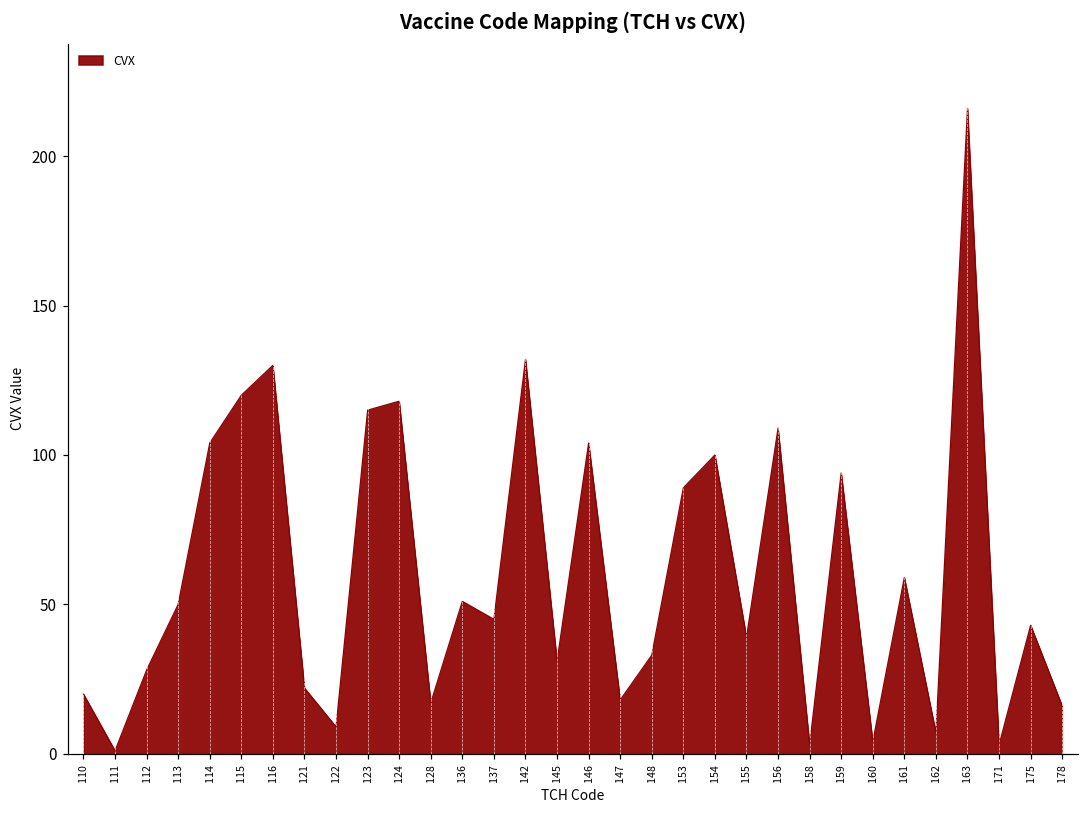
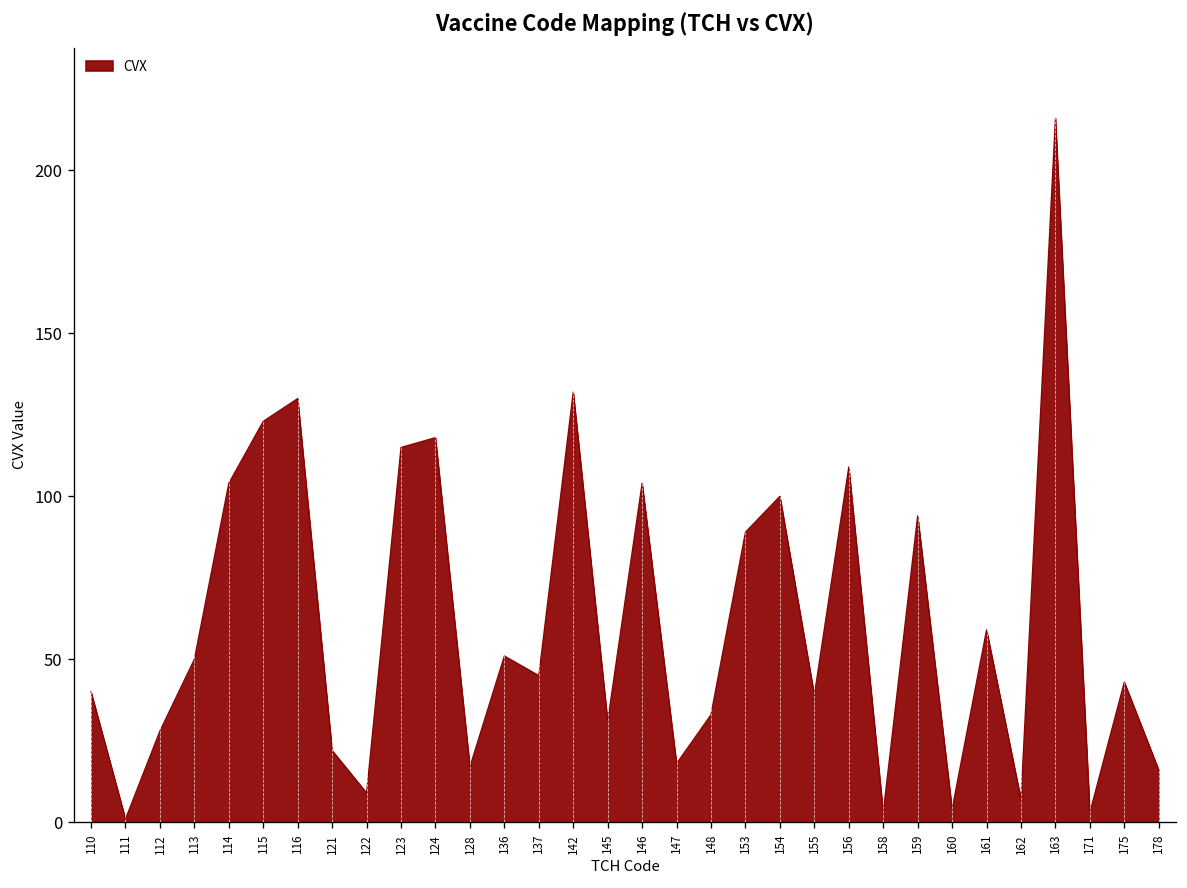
110: 20 -> 40
115: 120 -> 123
